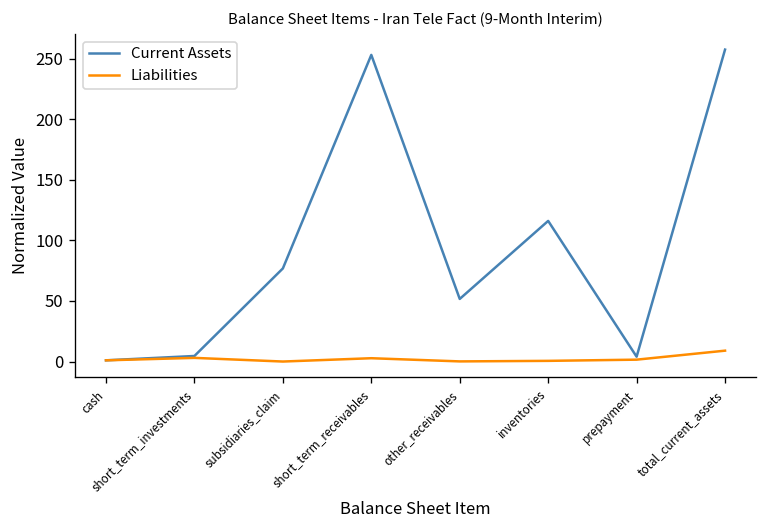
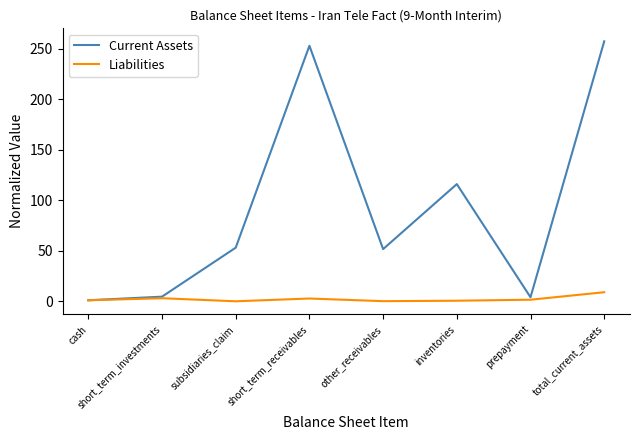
Current Assets, subsidiaries_claim: 77 -> 53
